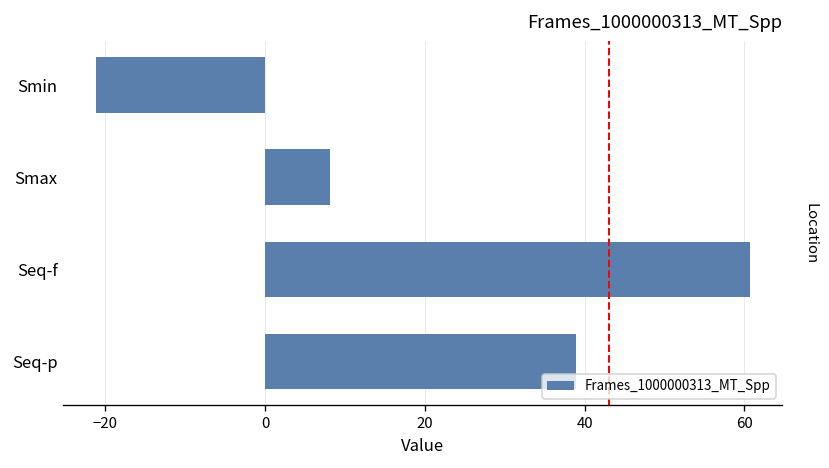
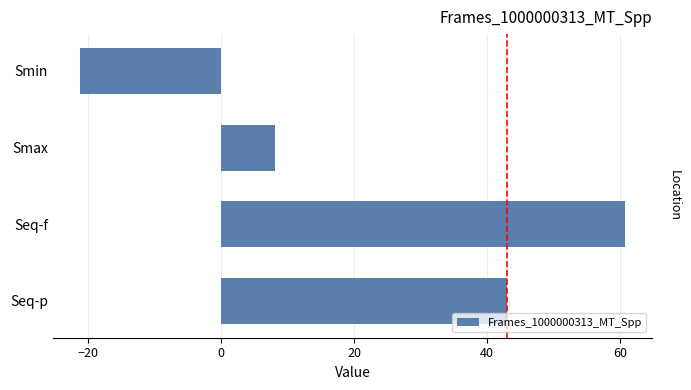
Seq-p: 39 -> 43
